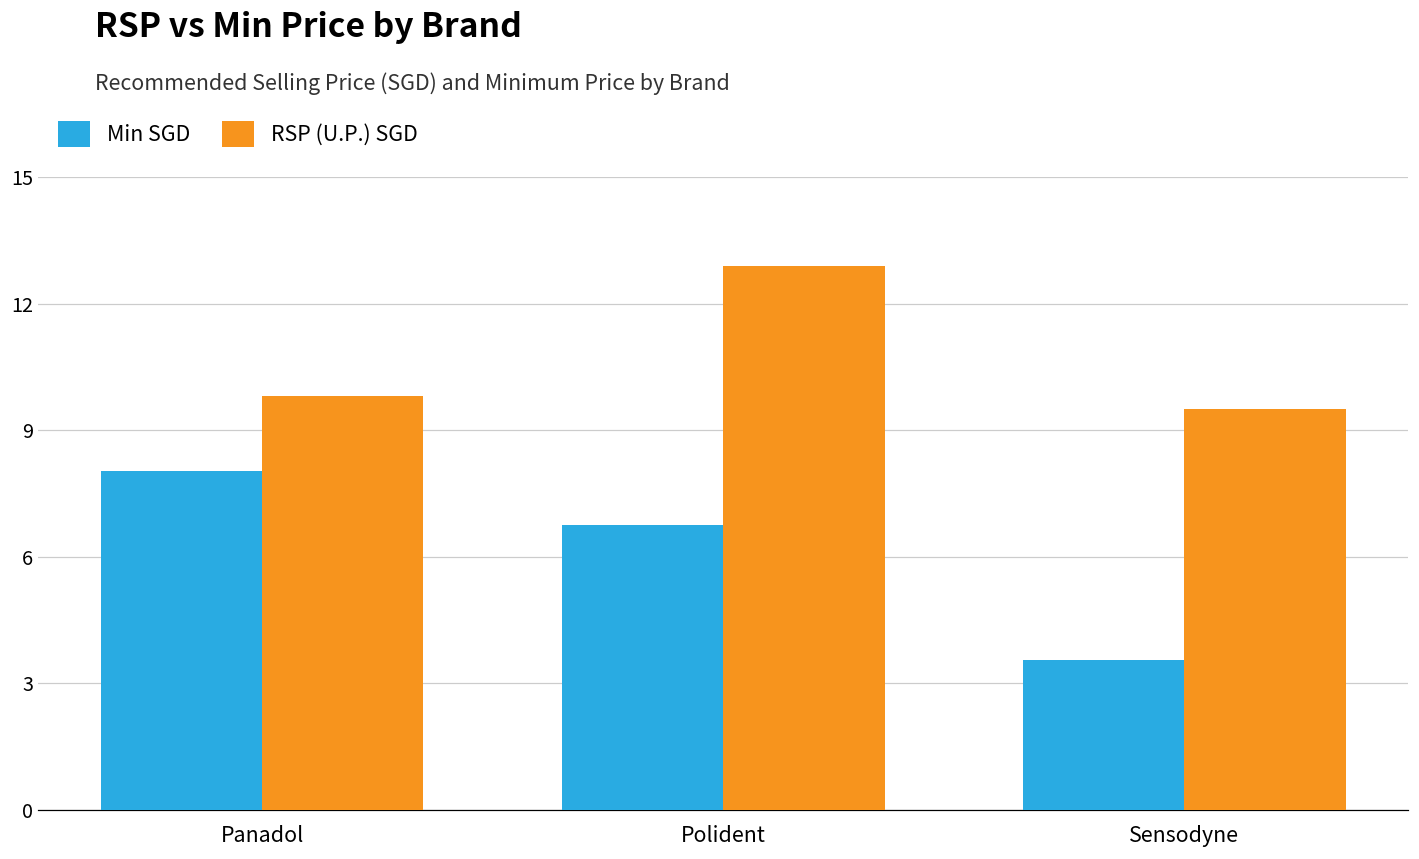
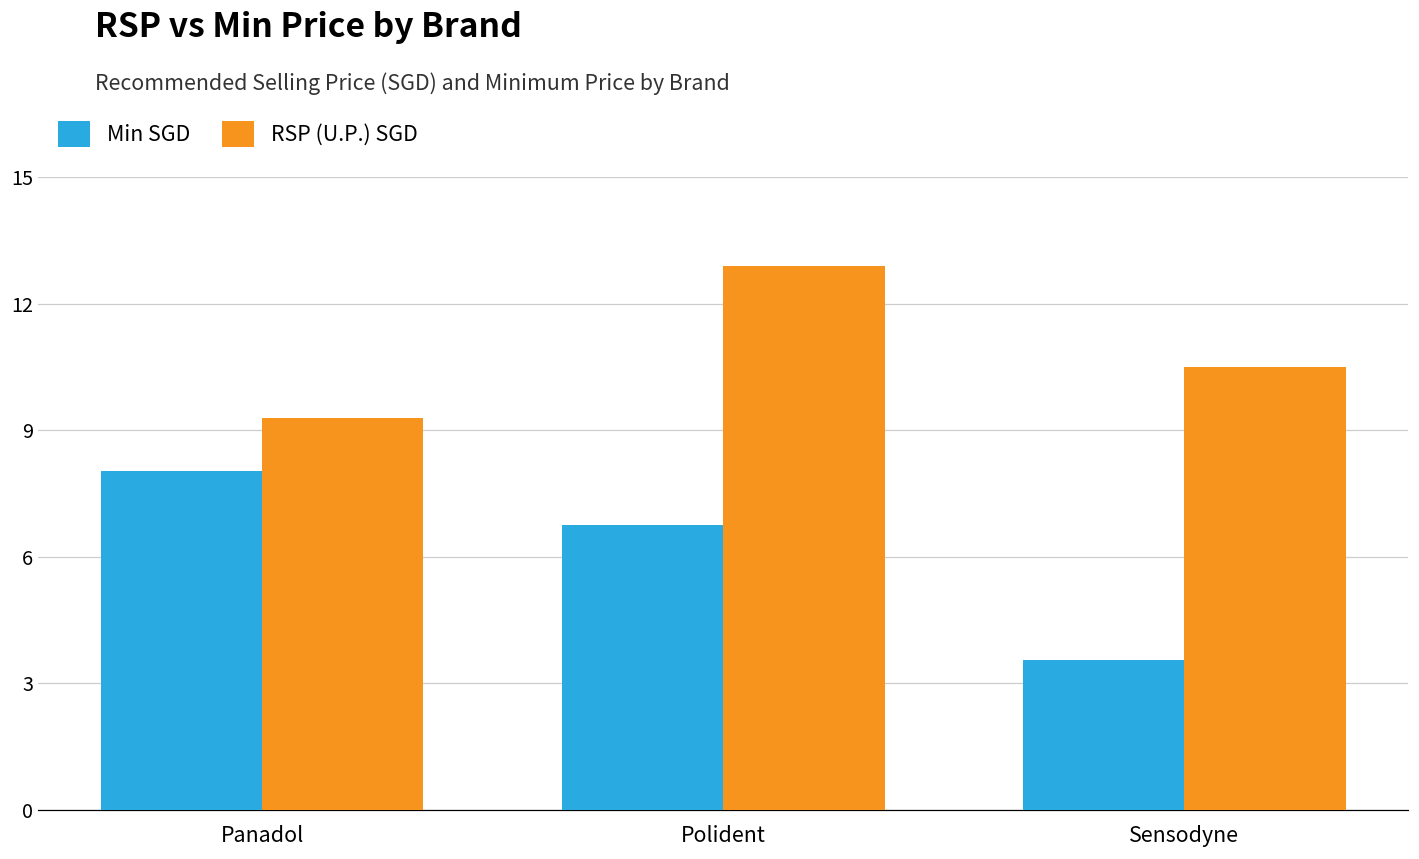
RSP (U.P.) SGD, Panadol: 9.8 -> 9.3
RSP (U.P.) SGD, Sensodyne: 9.5 -> 10.5
